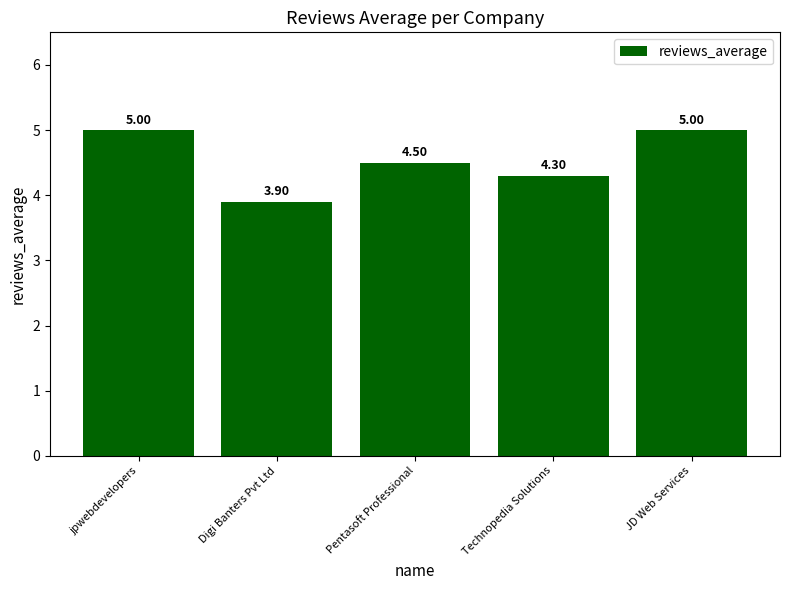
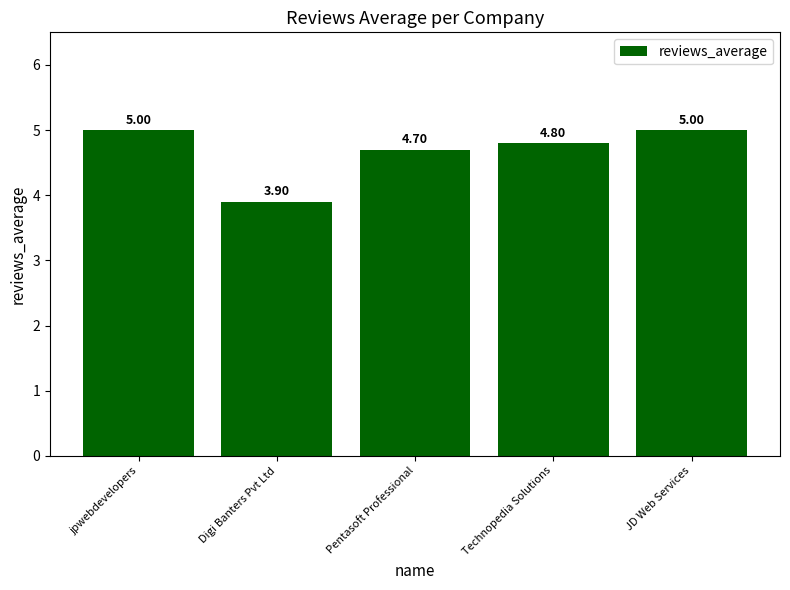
Pentasoft Professional: 4.50 -> 4.70
Technopedia Solutions: 4.30 -> 4.80
